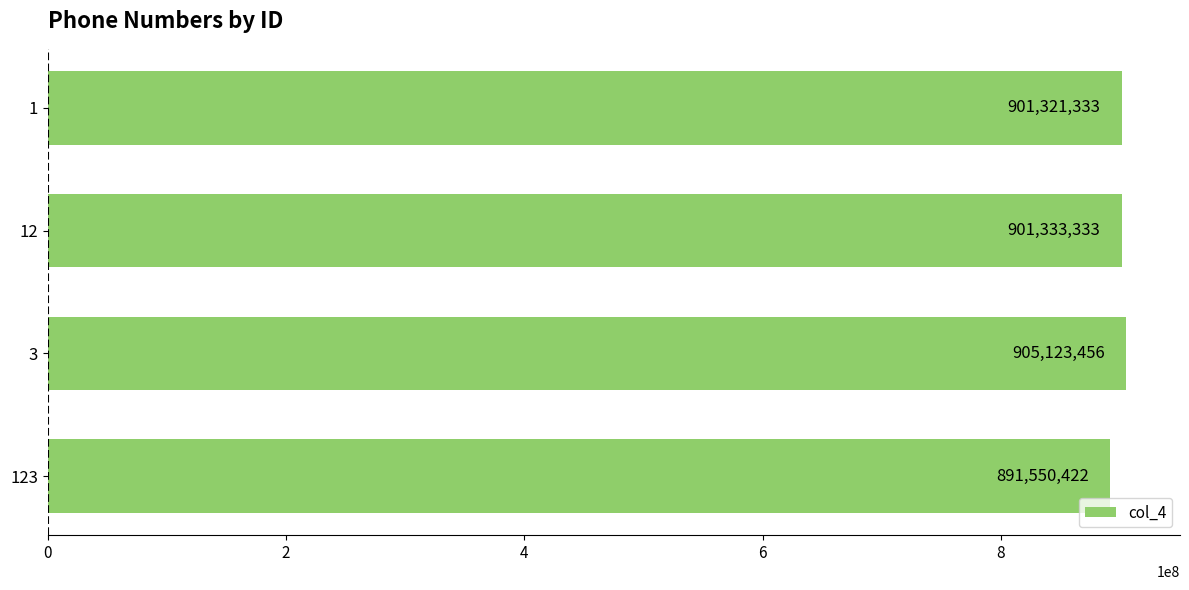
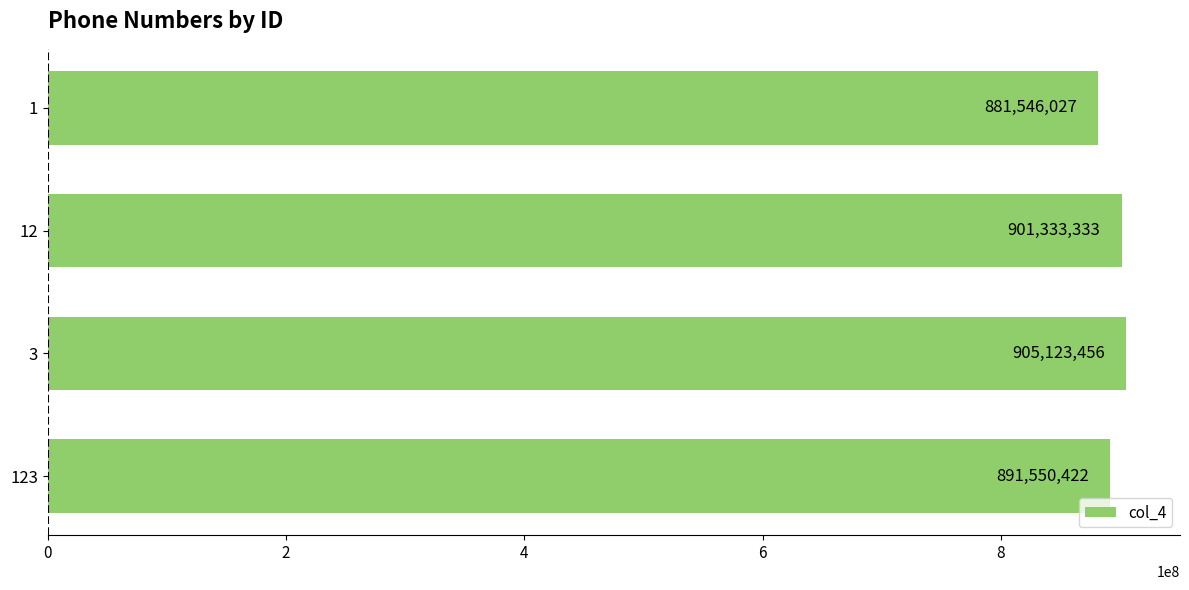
1: 901,321,333 -> 881,546,027
